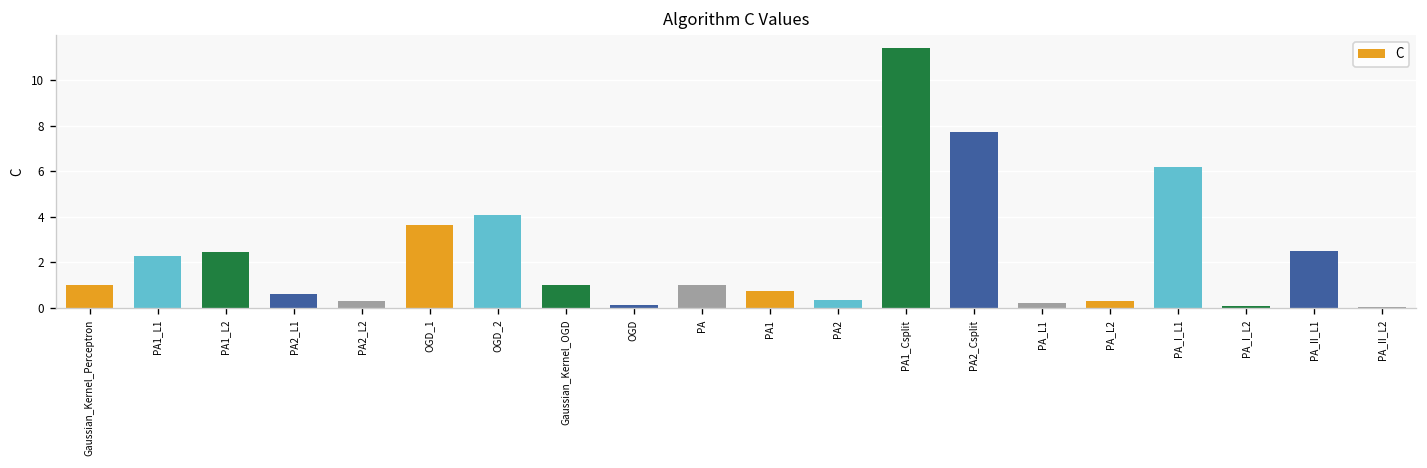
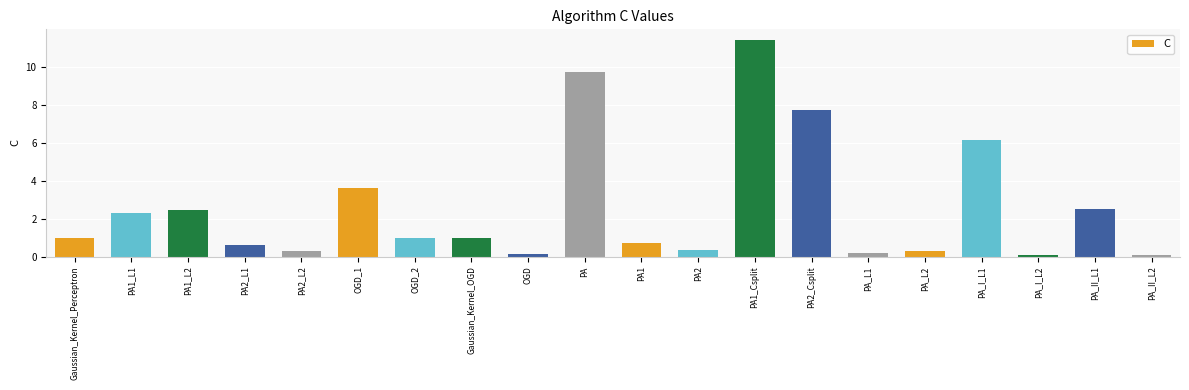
OGD_2: 4.1 -> 1.0
PA: 1.0 -> 9.7
